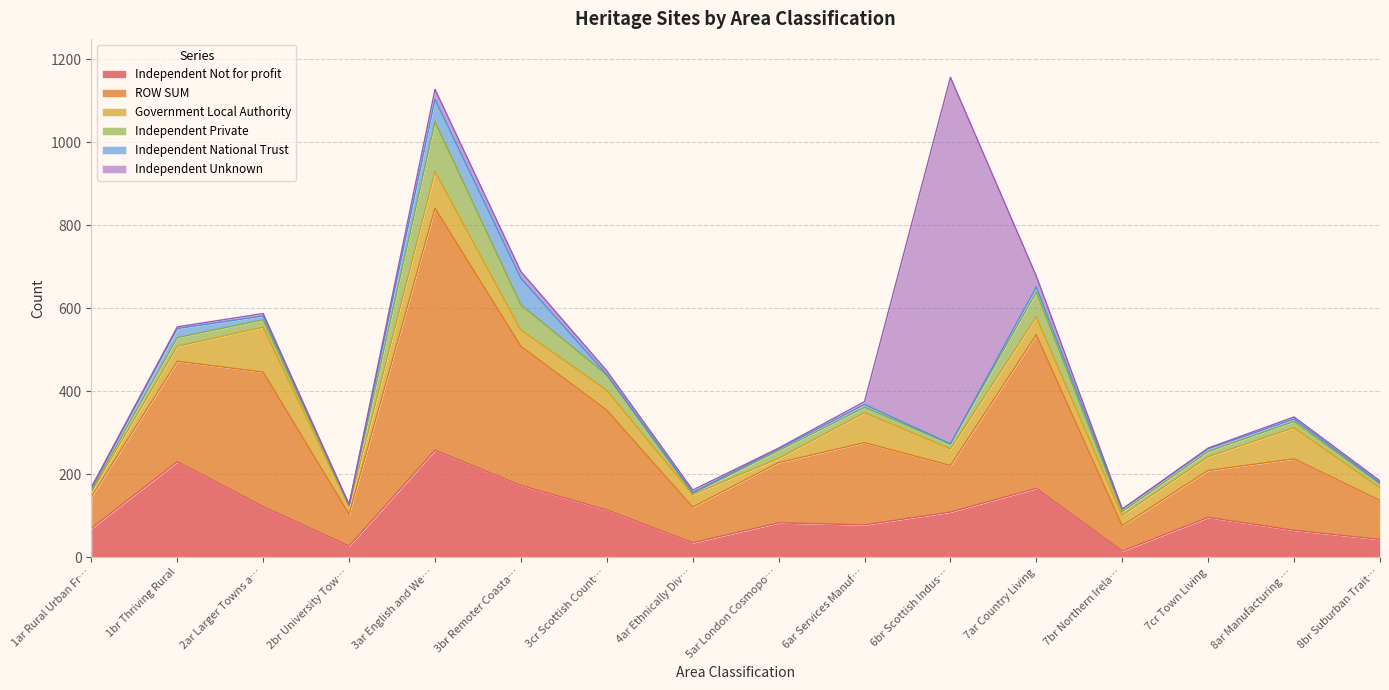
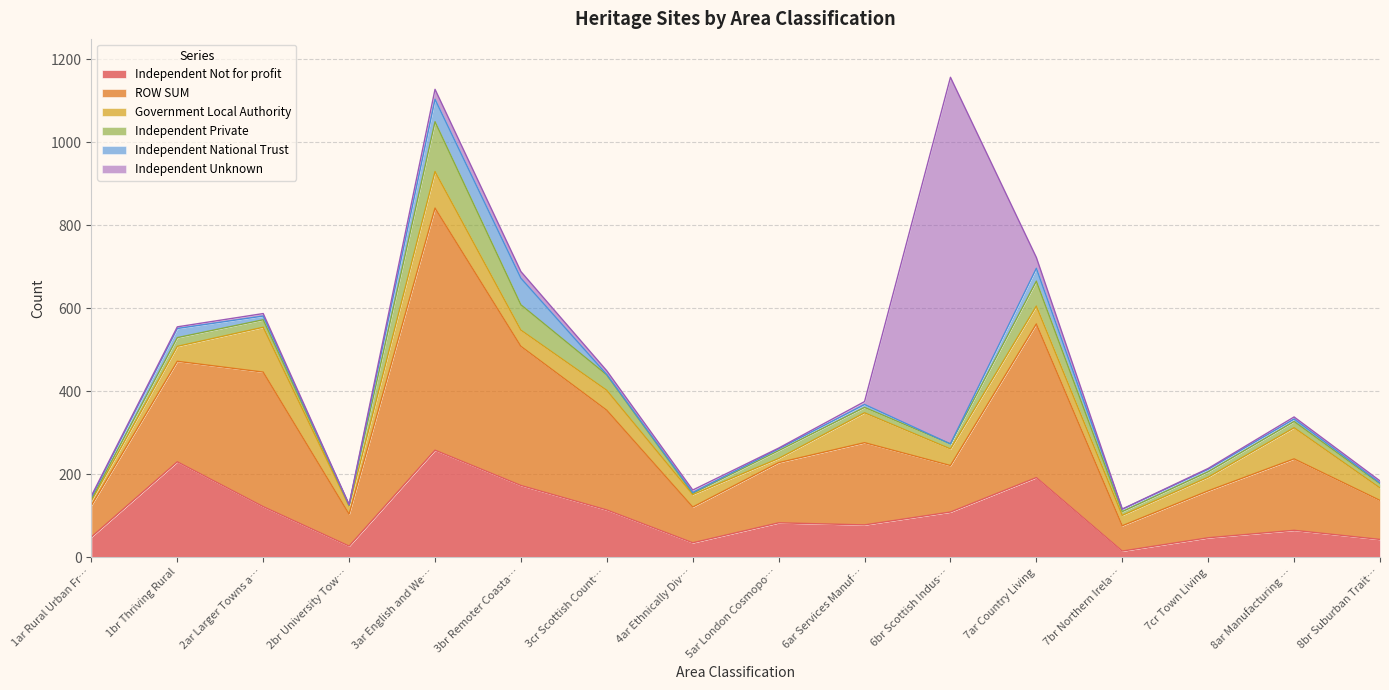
Independent Not for profit, 1ar Rural Urban Fr…: 70 -> 50
Independent Not for profit, 7ar Country Living: 170 -> 190
Independent National Trust, 7ar Country Living: 10 -> 30
Independent Not for profit, 7cr Town Living: 100 -> 50
